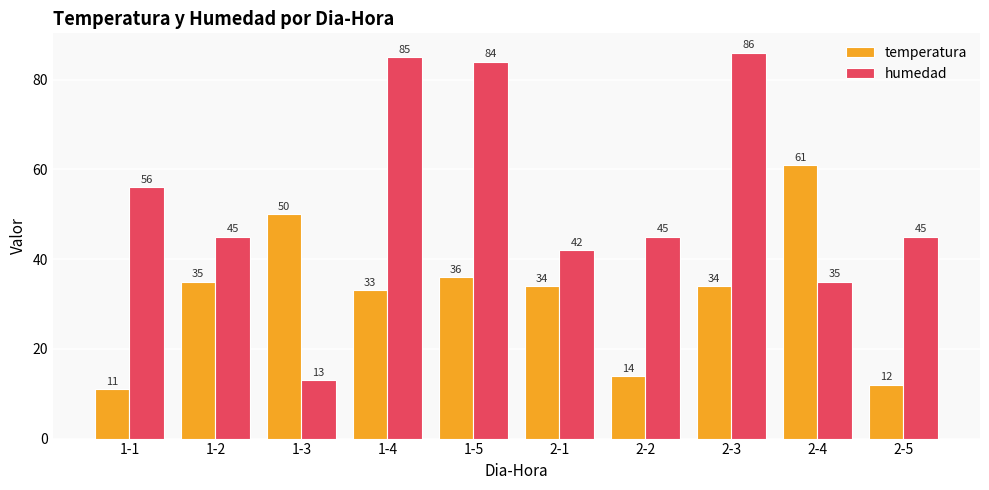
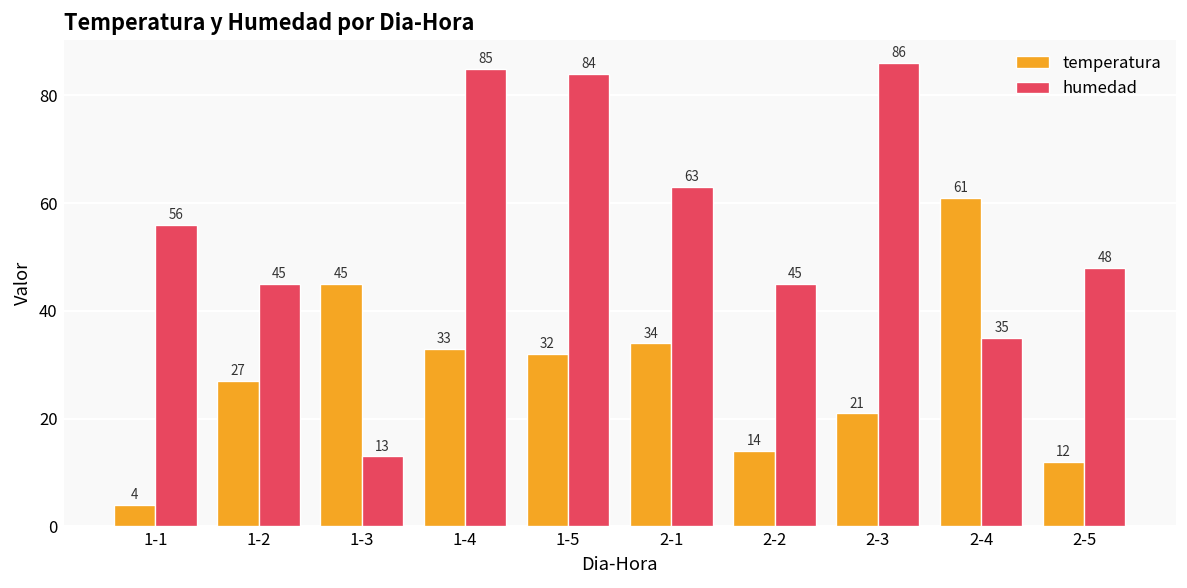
temperatura, 1-1: 11 -> 4
temperatura, 1-2: 35 -> 27
temperatura, 1-3: 50 -> 45
temperatura, 1-5: 36 -> 32
humedad, 2-1: 42 -> 63
temperatura, 2-3: 34 -> 21
humedad, 2-5: 45 -> 48
